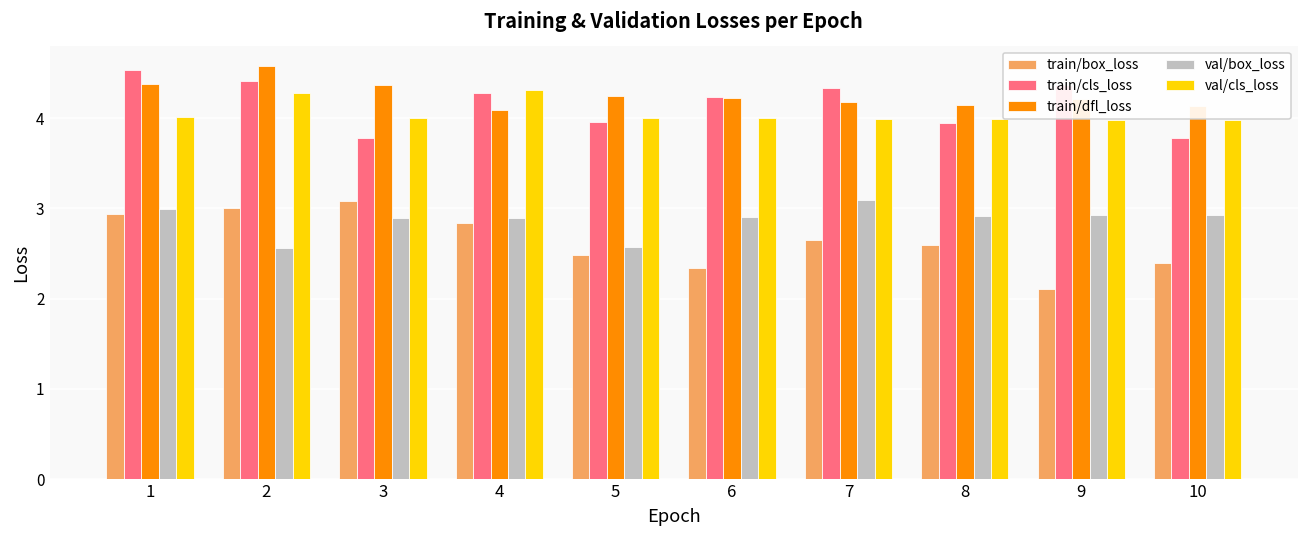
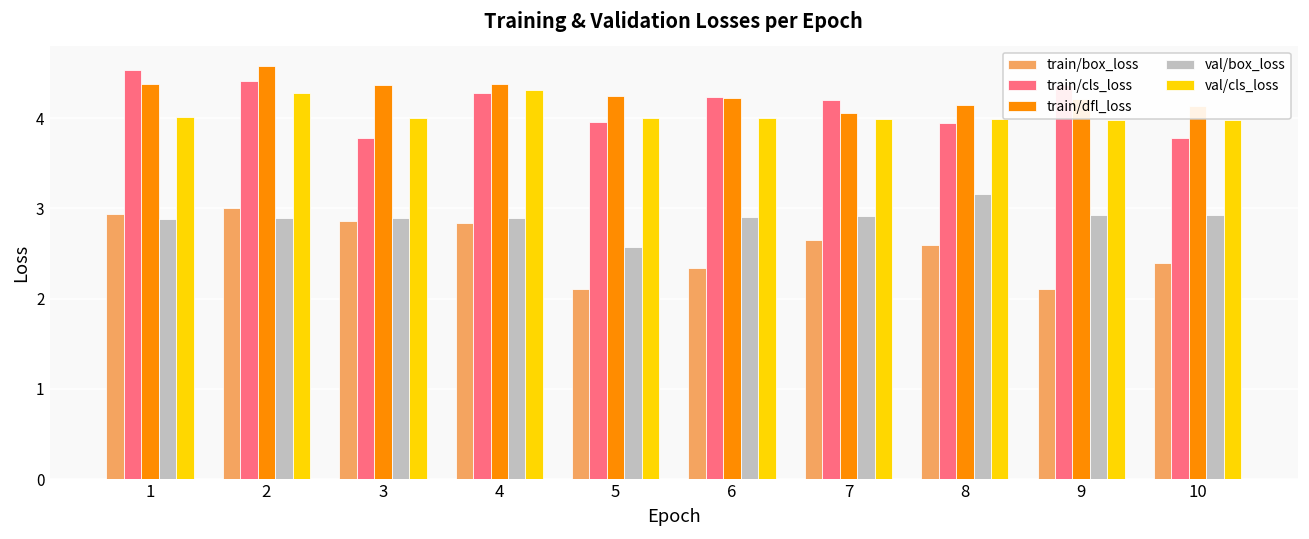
val/box_loss, 1: 3.0 -> 2.9
val/box_loss, 2: 2.6 -> 2.9
train/box_loss, 3: 3.1 -> 2.9
train/dfl_loss, 4: 4.1 -> 4.4
train/box_loss, 5: 2.5 -> 2.1
train/cls_loss, 7: 4.3 -> 4.2
train/dfl_loss, 7: 4.2 -> 4.1
val/box_loss, 7: 3.1 -> 2.9
val/box_loss, 8: 2.9 -> 3.2
